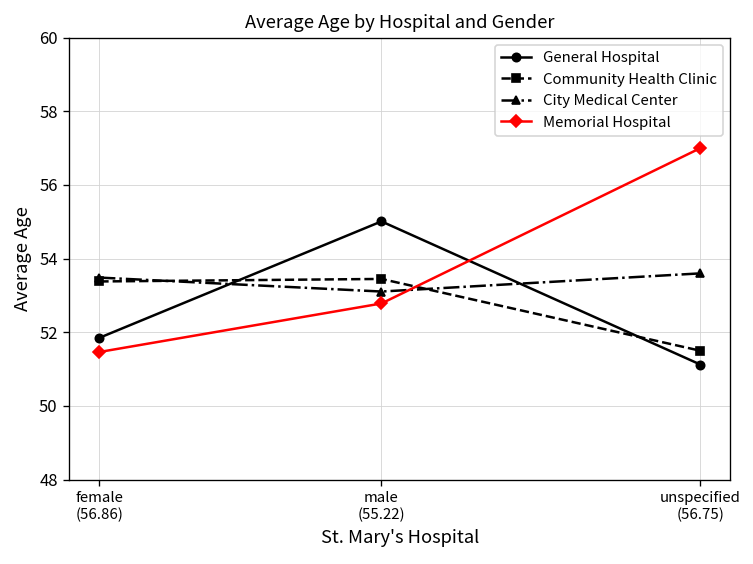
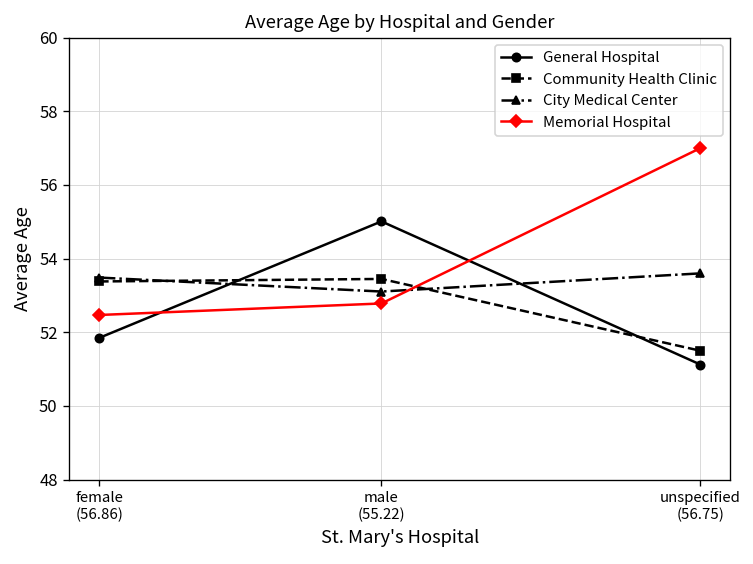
Memorial Hospital, female (56.86): 51.5 -> 52.5
